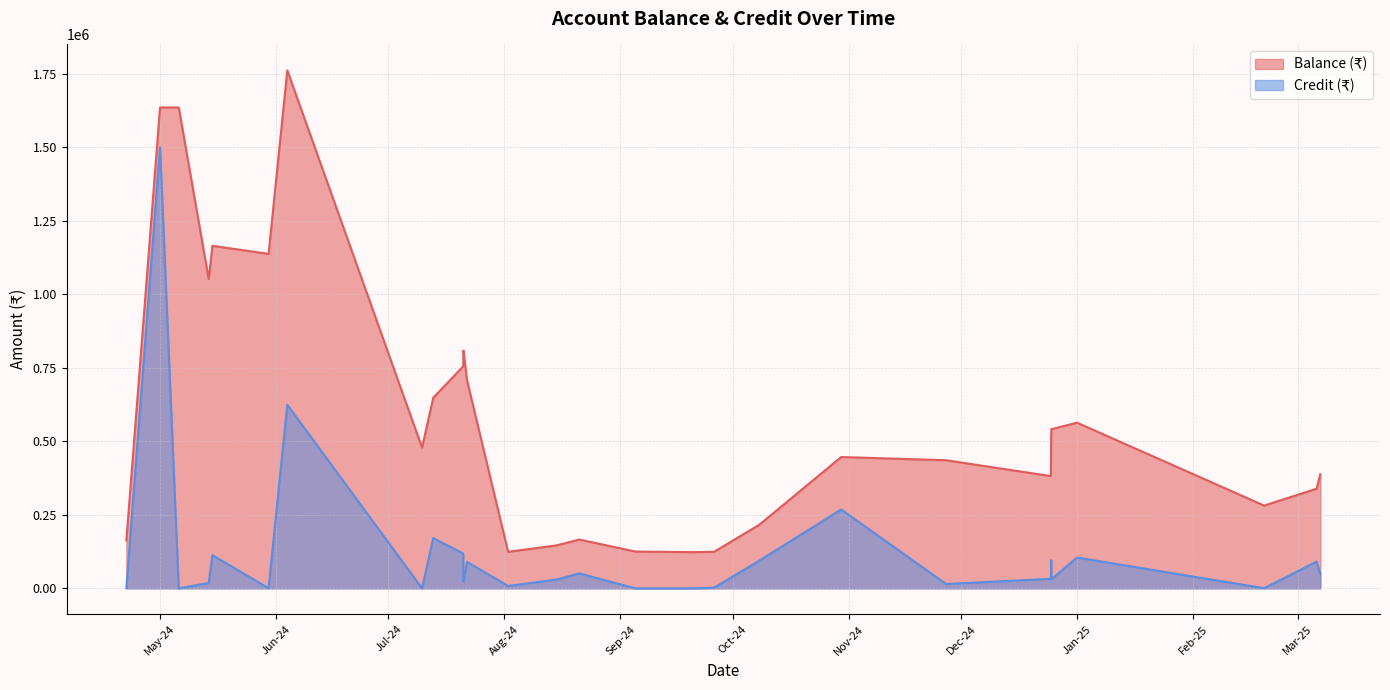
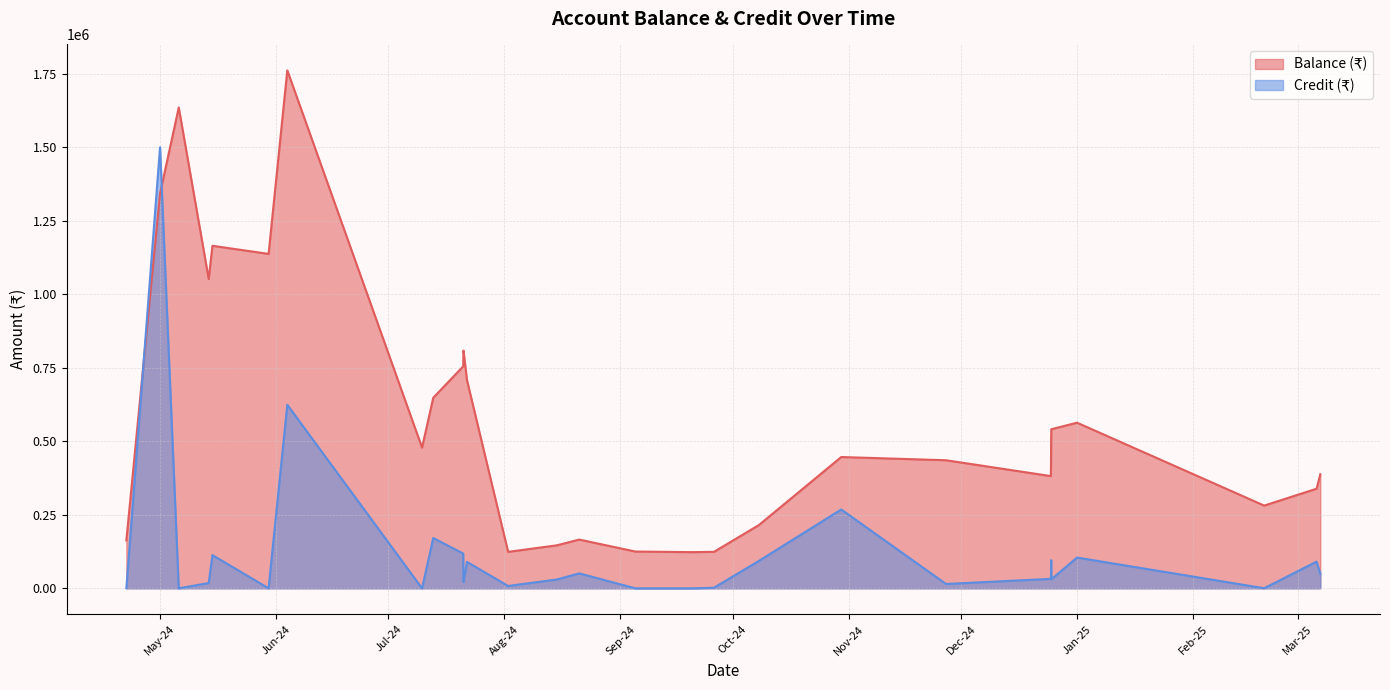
Balance (₹), May-24: 1640000 -> 1340000
